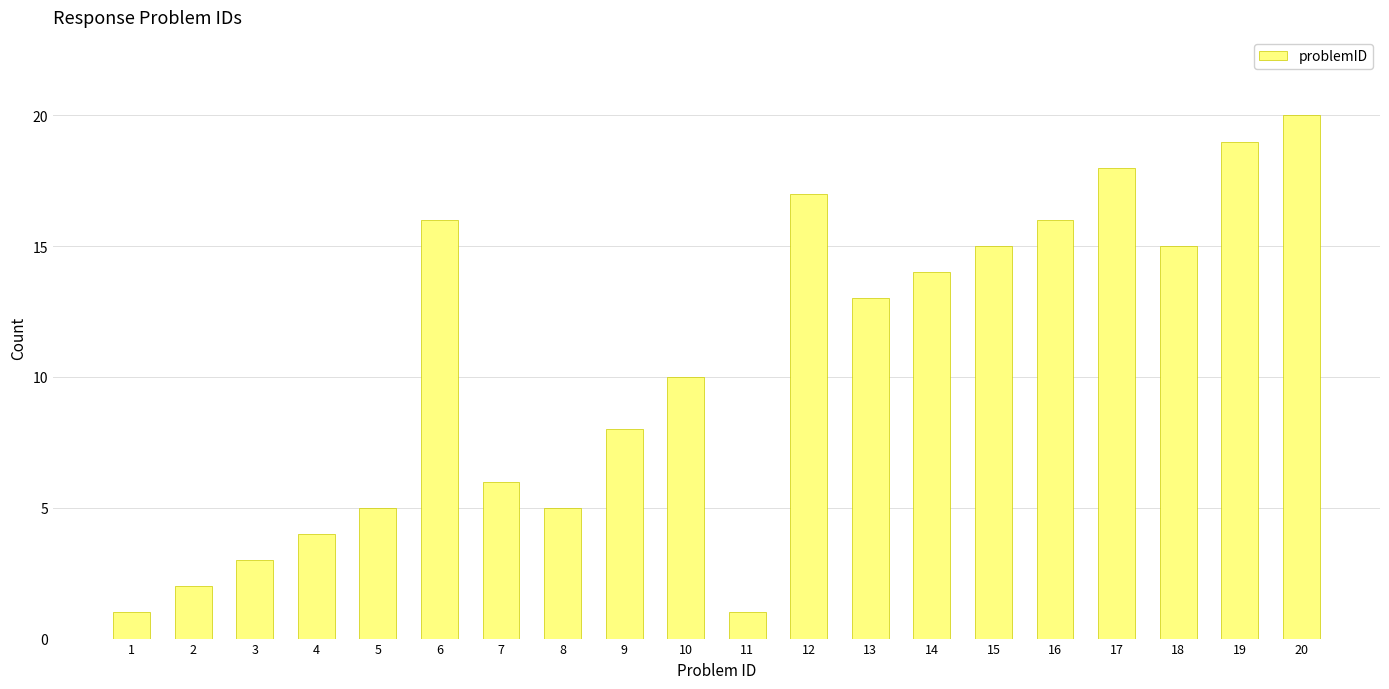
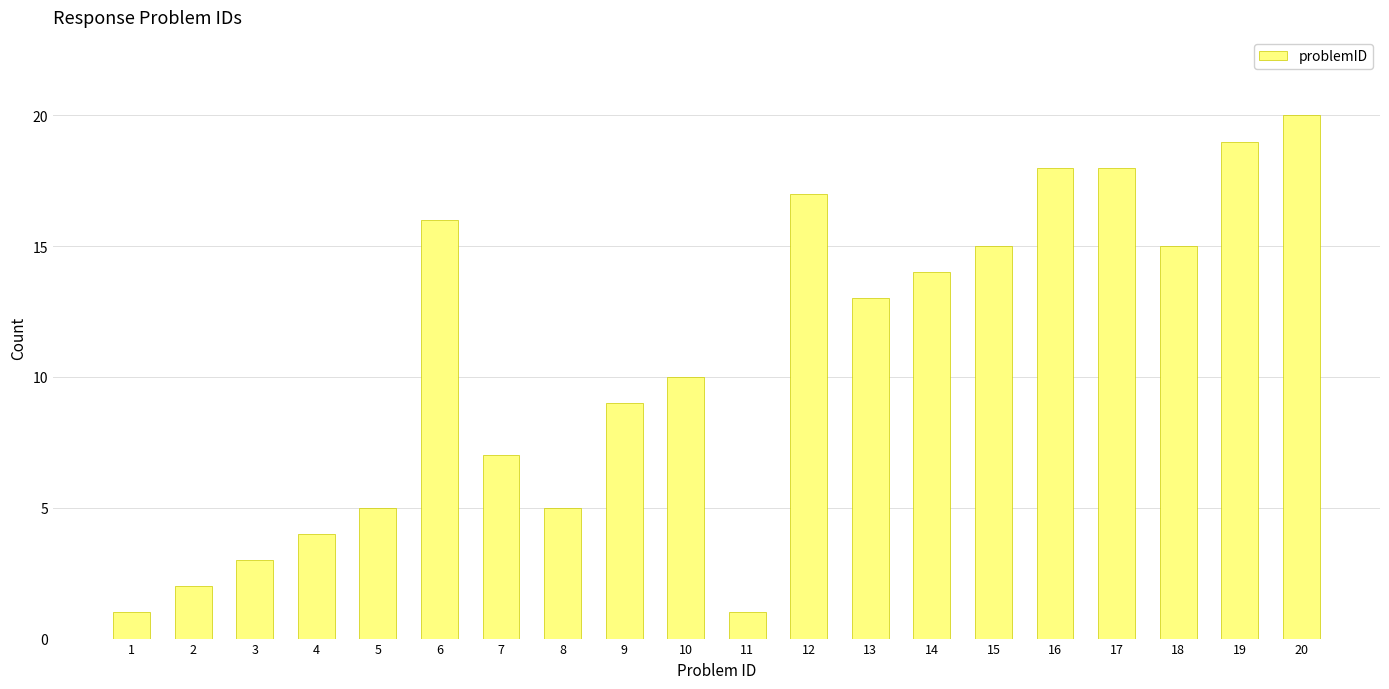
7: 6 -> 7
9: 8 -> 9
16: 16 -> 18
